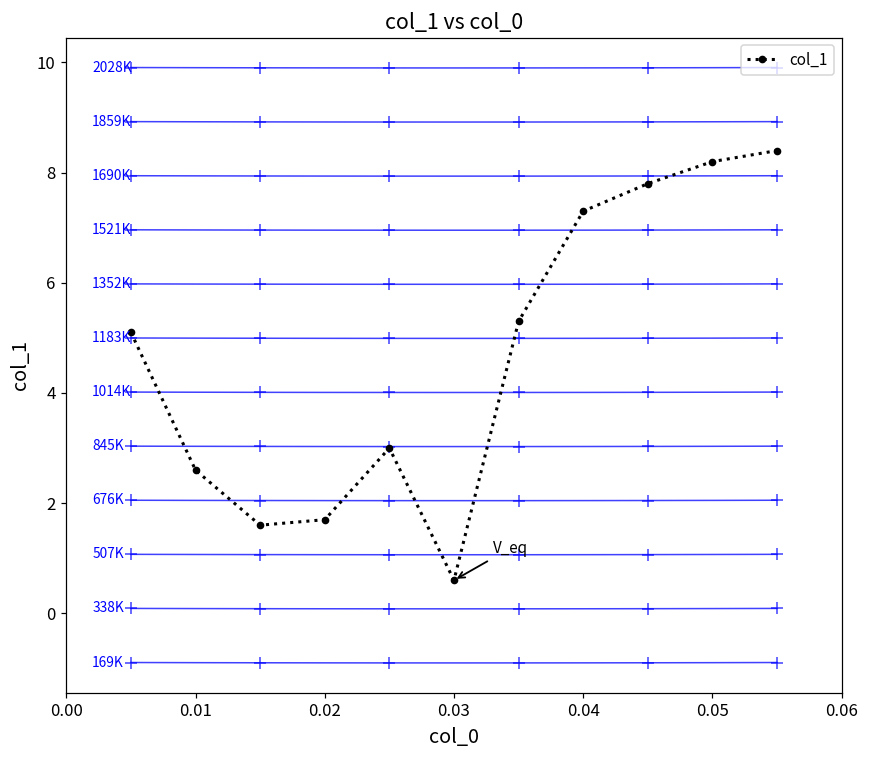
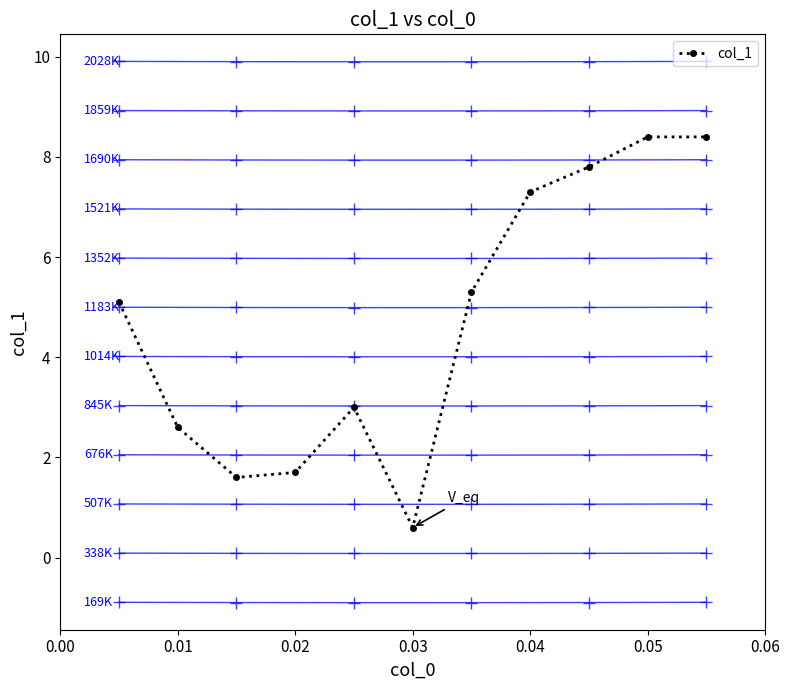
col_1, 0.05: 8.2 -> 8.4
